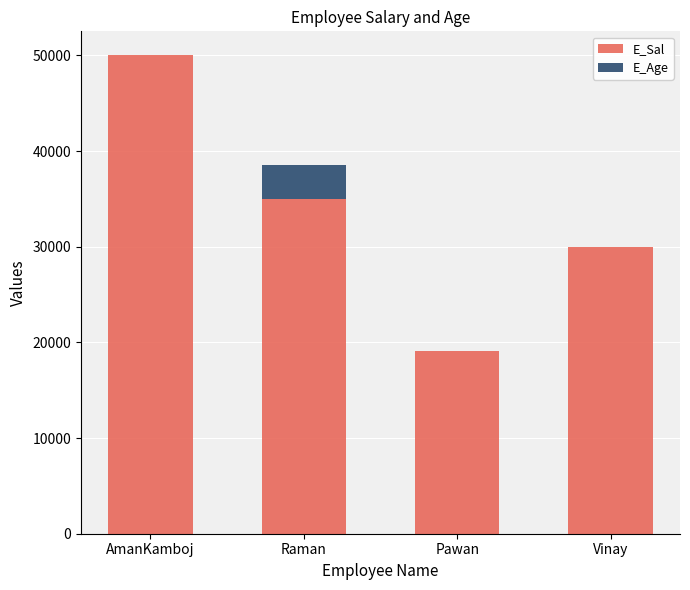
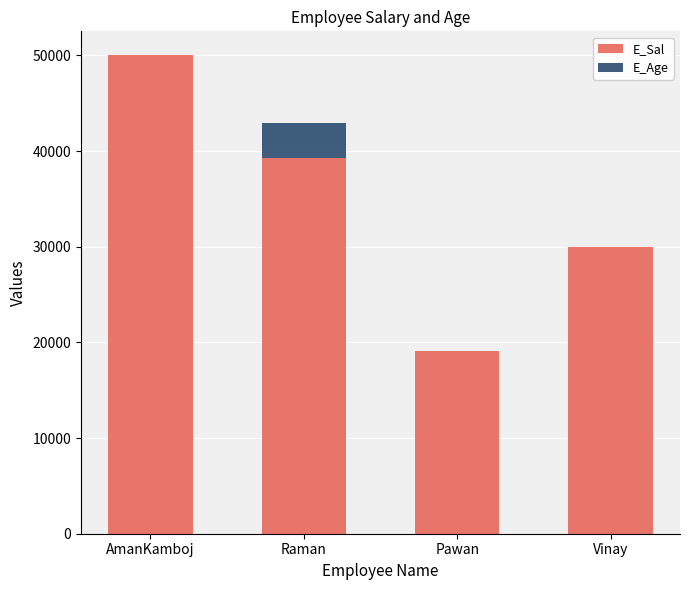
E_Sal, Raman: 35000 -> 39000
